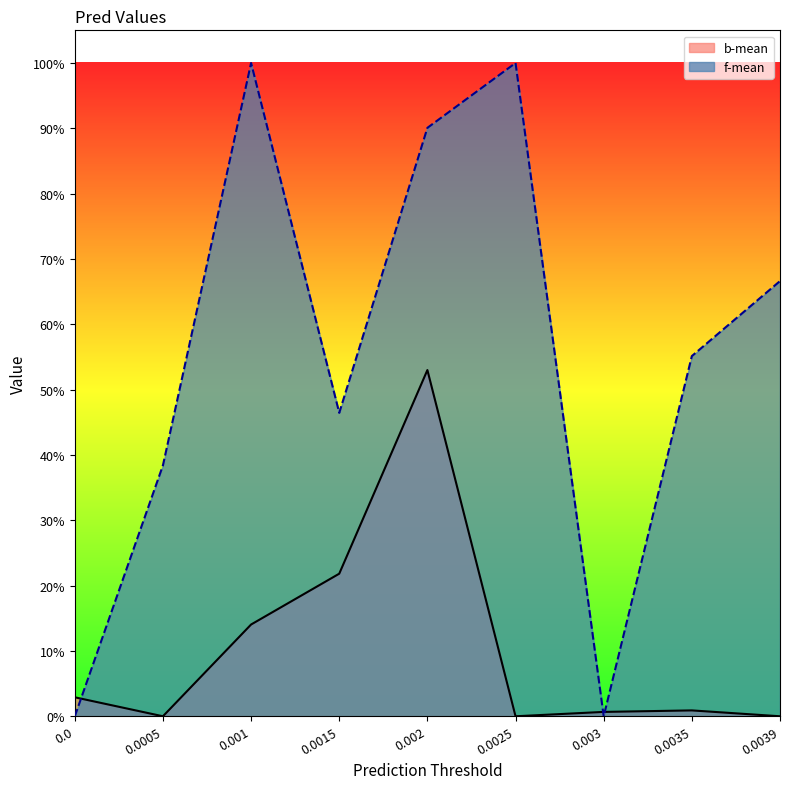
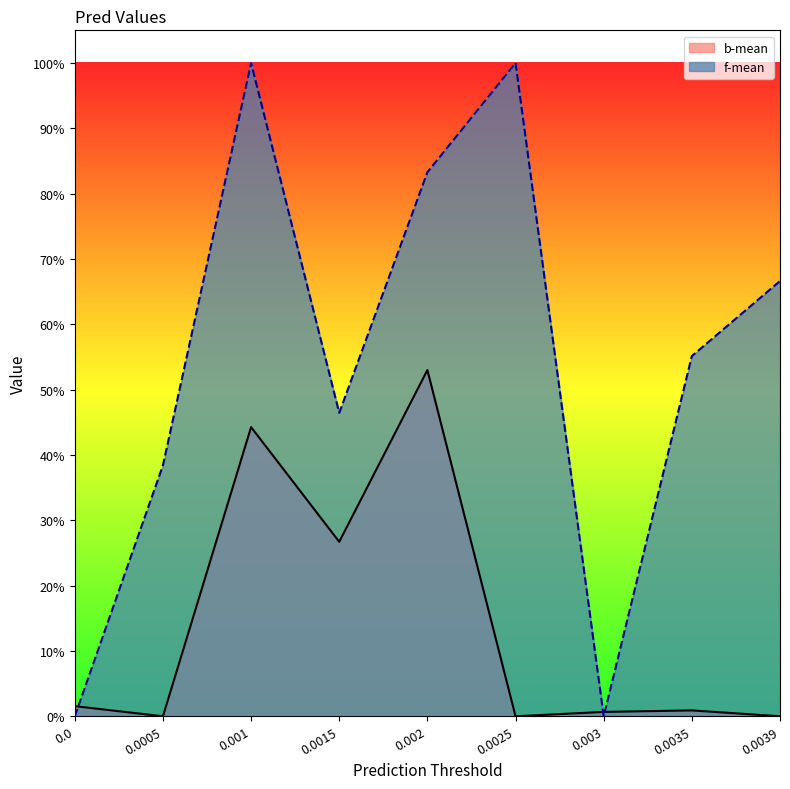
b-mean, 0.0: 3% -> 2%
b-mean, 0.001: 14% -> 44%
b-mean, 0.0015: 22% -> 27%
f-mean, 0.002: 90% -> 83%
